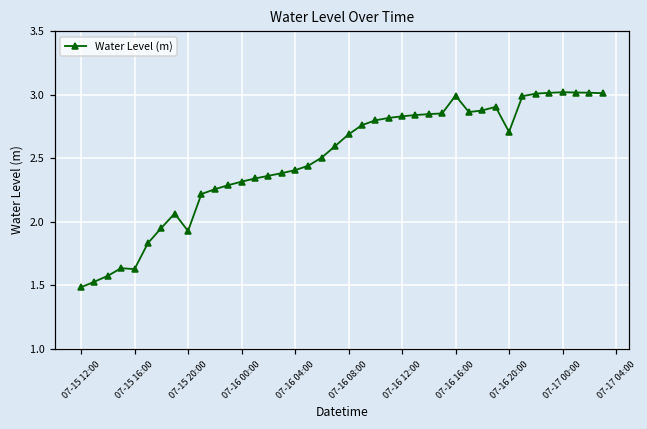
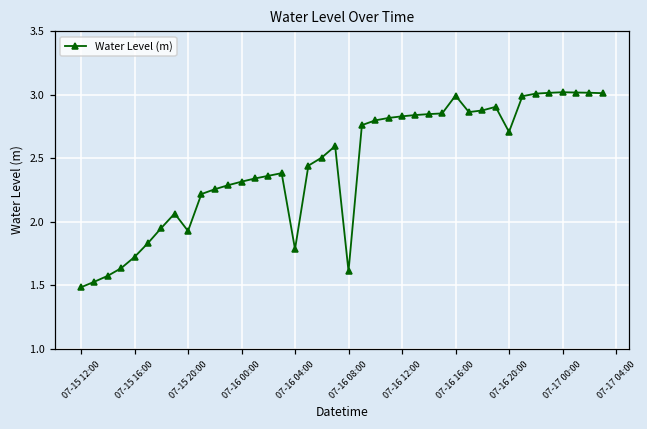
07-15 16:00: 1.63 -> 1.72
07-16 04:00: 2.41 -> 1.78
07-16 08:00: 2.69 -> 1.61
